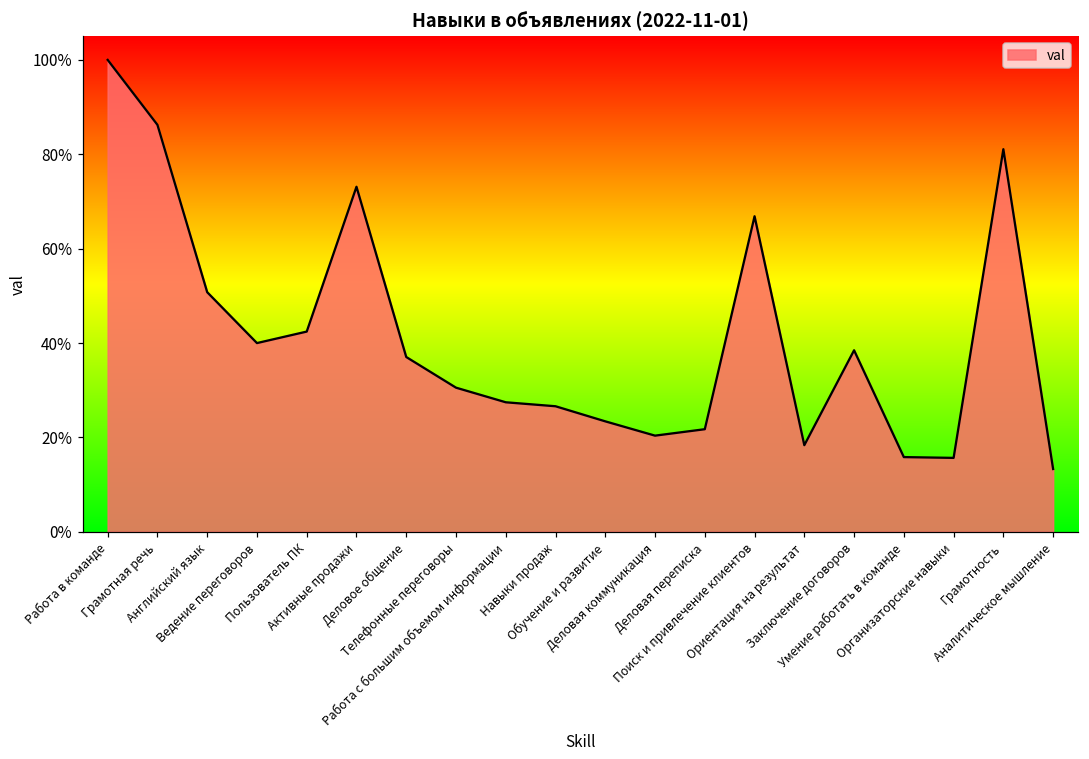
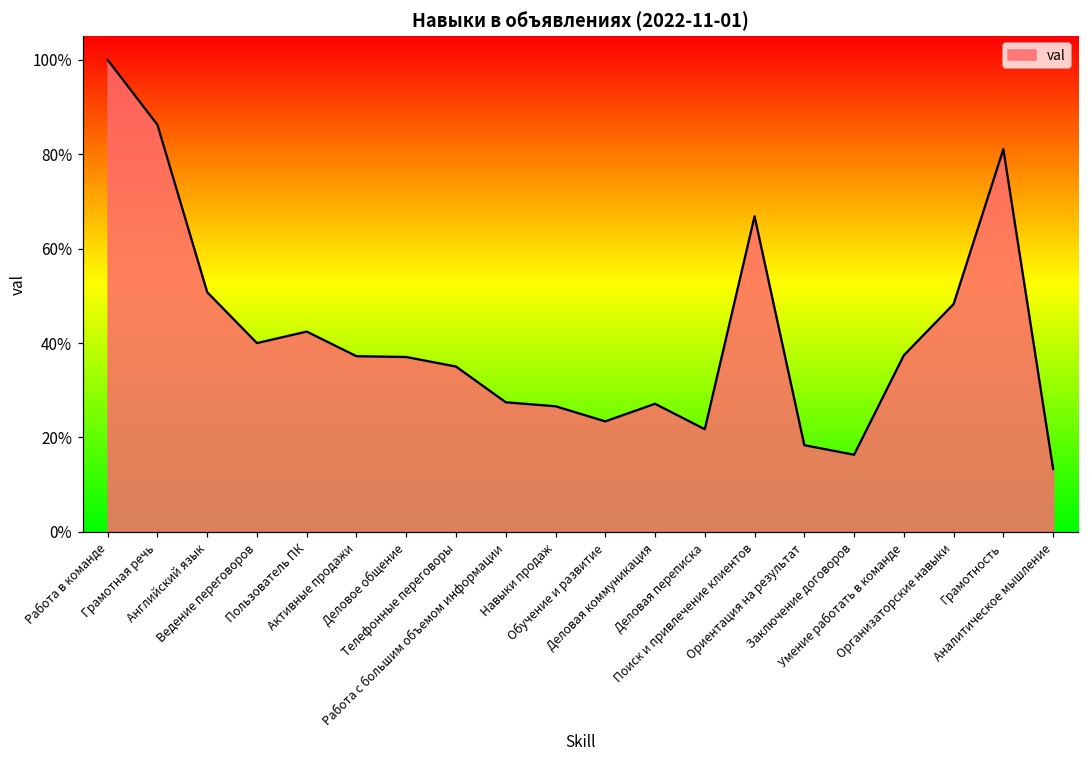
Активные продажи: 73% -> 37%
Телефонные переговоры: 31% -> 35%
Деловая коммуникация: 20% -> 27%
Заключение договоров: 38% -> 16%
Умение работать в команде: 16% -> 37%
Организаторские навыки: 16% -> 48%
